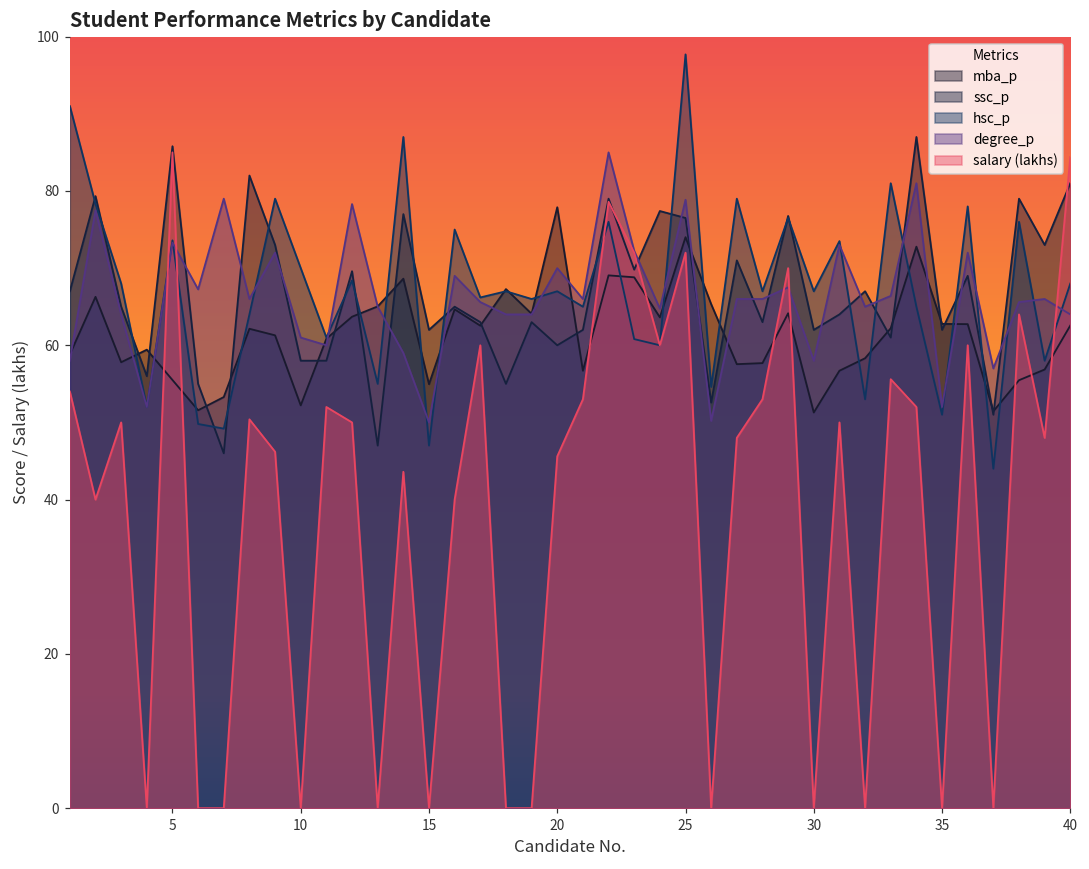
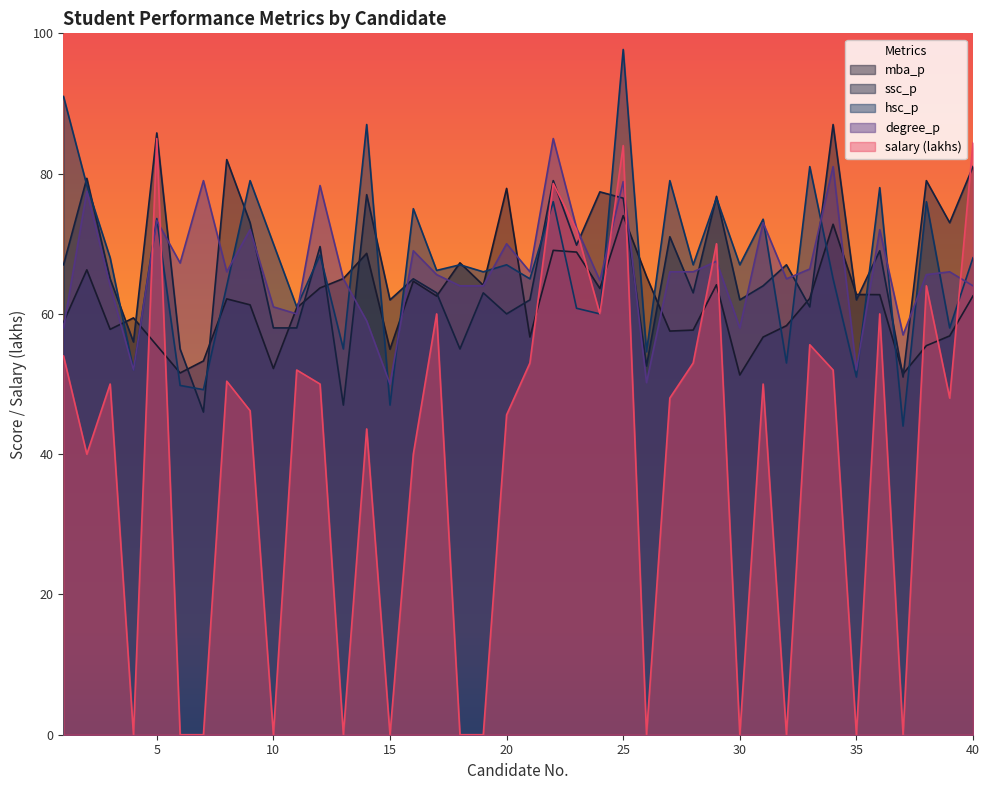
salary (lakhs), 25: 72 -> 84
